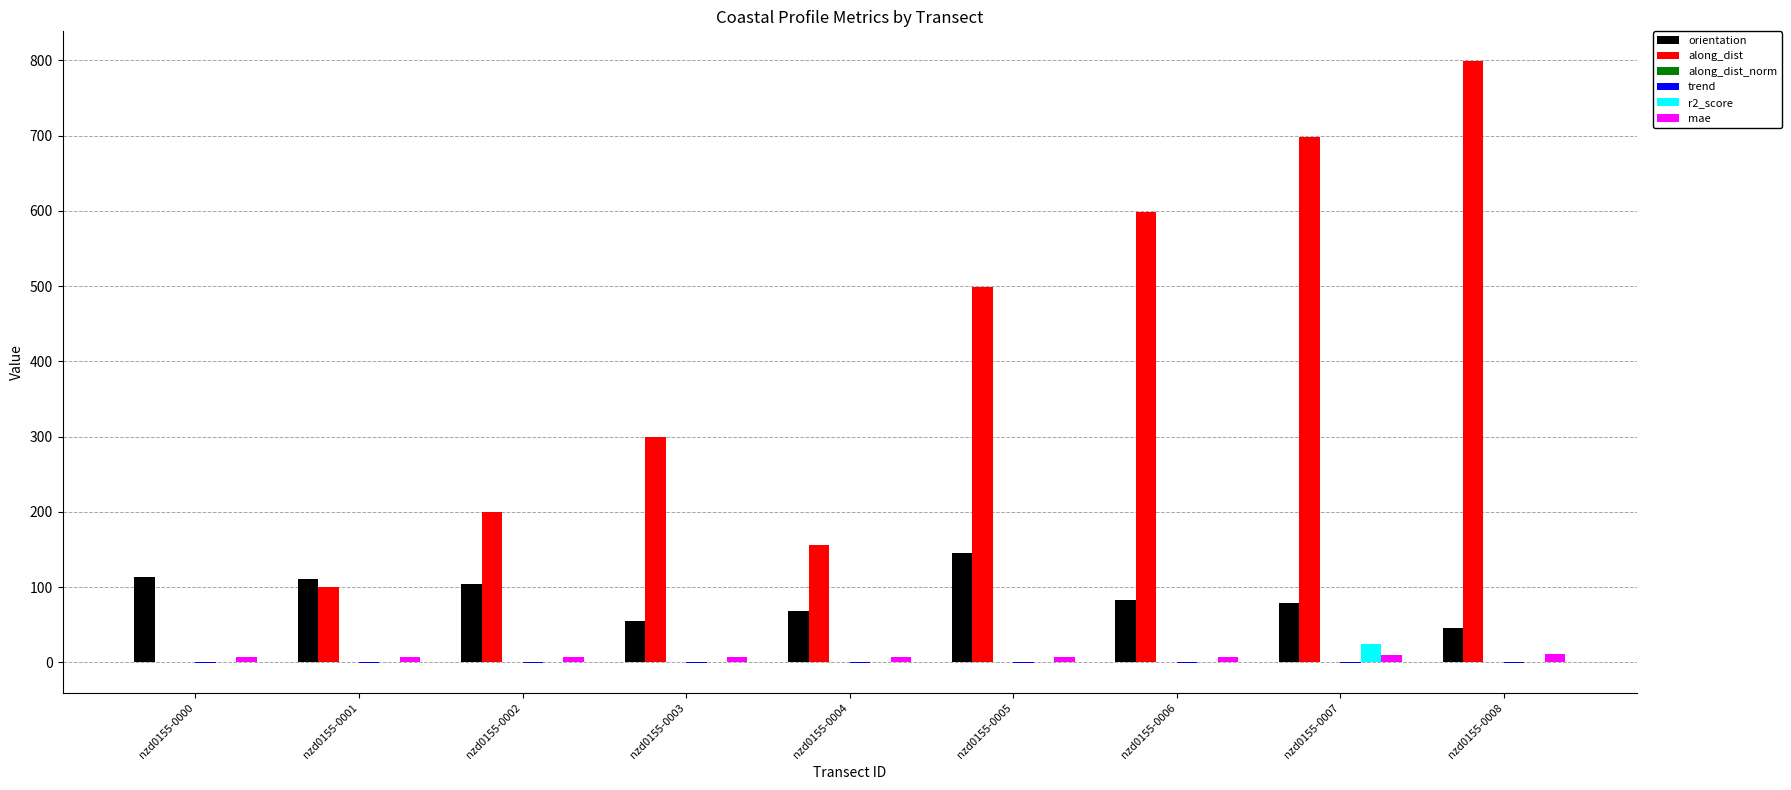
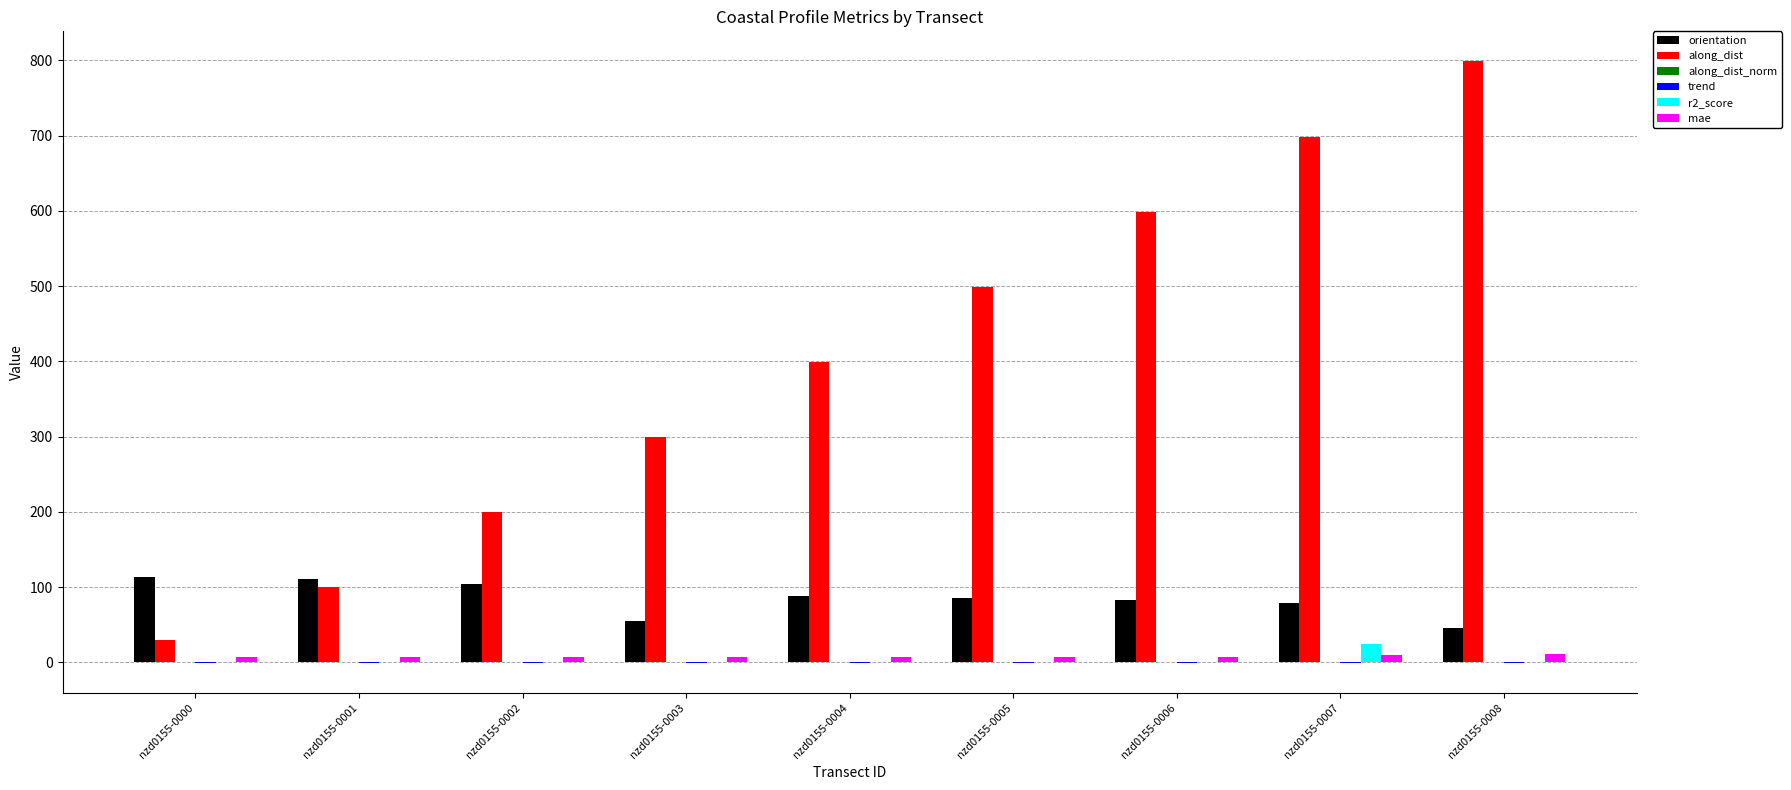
along_dist, nzd0155-0000: 0 -> 30
orientation, nzd0155-0004: 70 -> 90
along_dist, nzd0155-0004: 160 -> 400
orientation, nzd0155-0005: 150 -> 90
